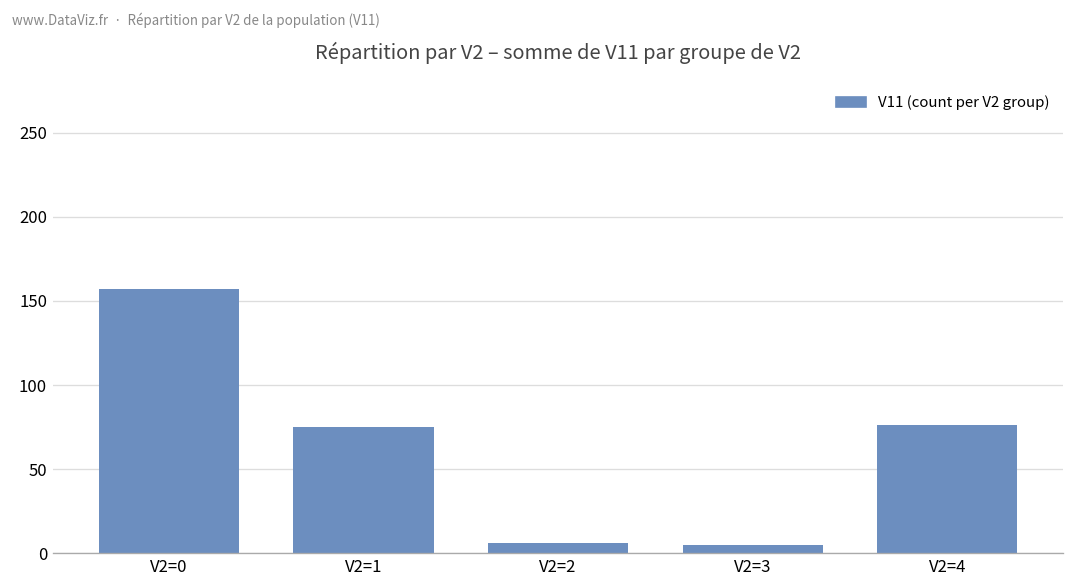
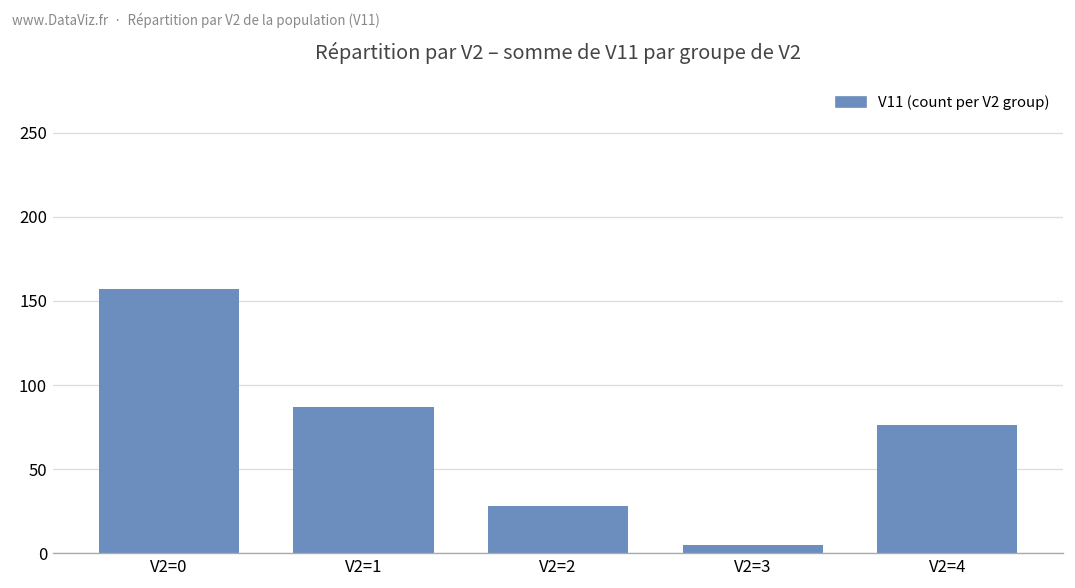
V2=1: 75 -> 87
V2=2: 6 -> 28
